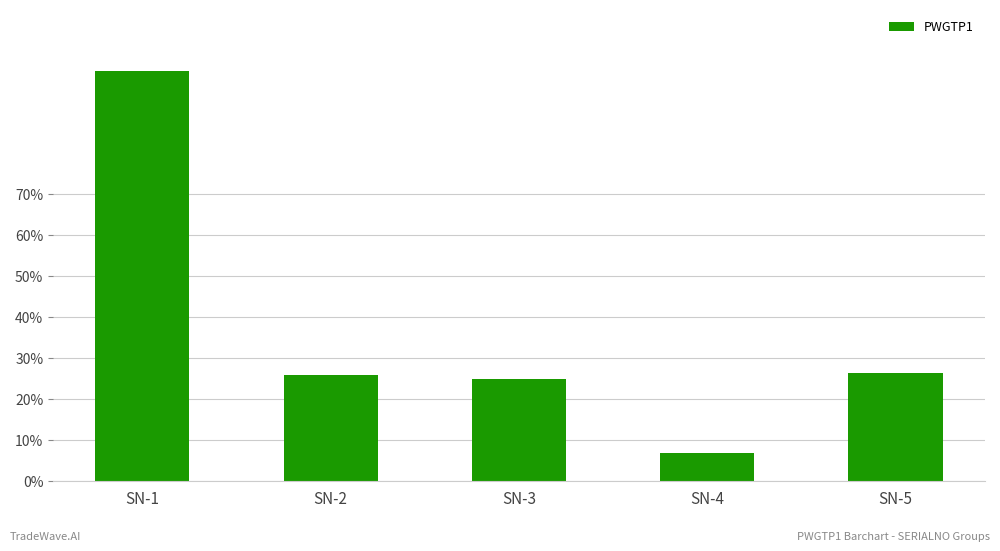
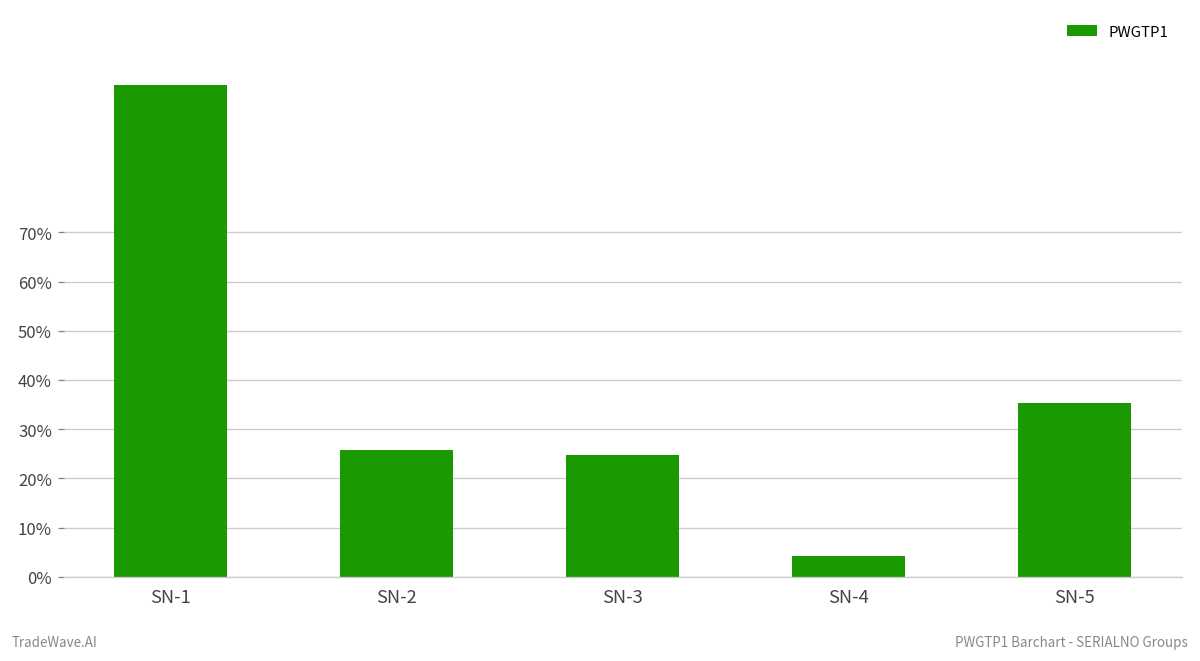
SN-4: 7% -> 4%
SN-5: 26% -> 35%
